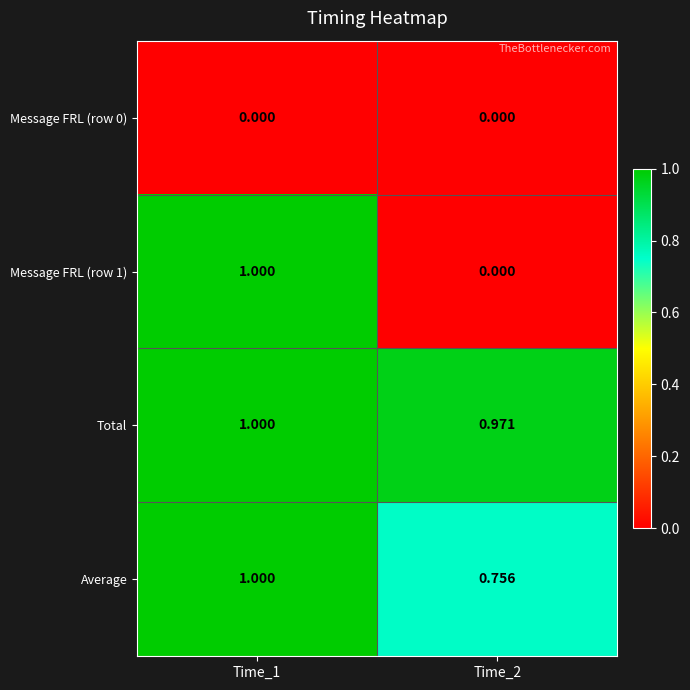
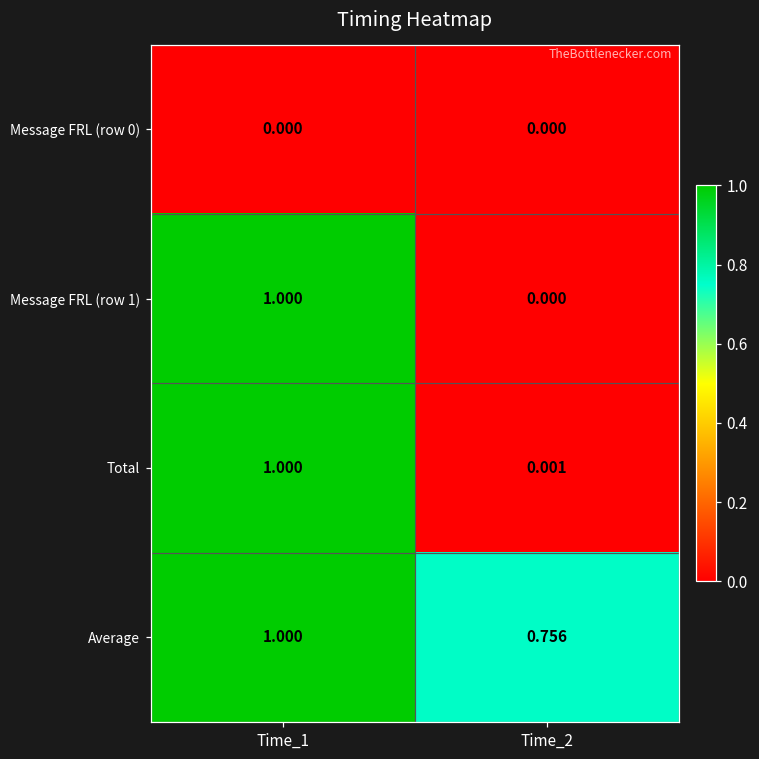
Total, Time_2: 0.971 -> 0.001
